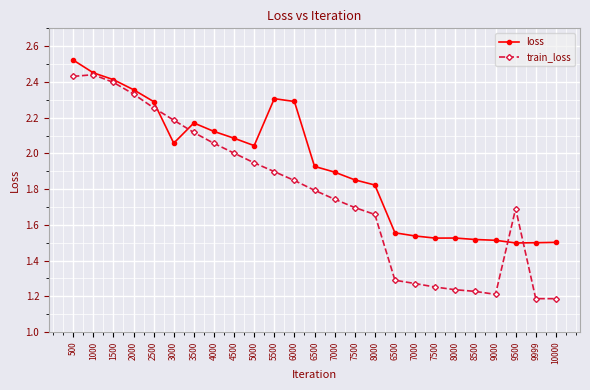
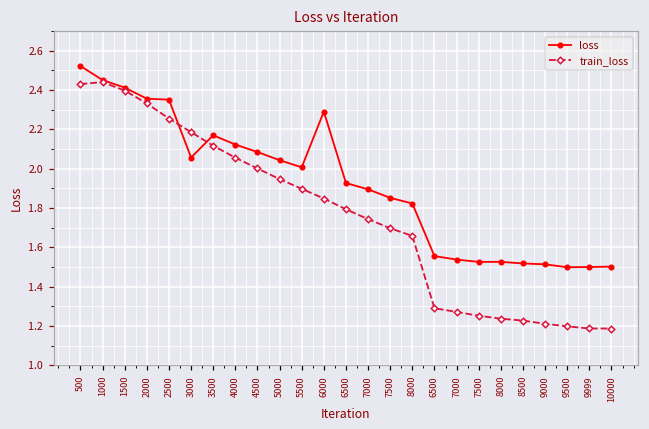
loss, 2500: 2.29 -> 2.35
loss, 5500: 2.31 -> 2.01
train_loss, 9500: 1.69 -> 1.20
